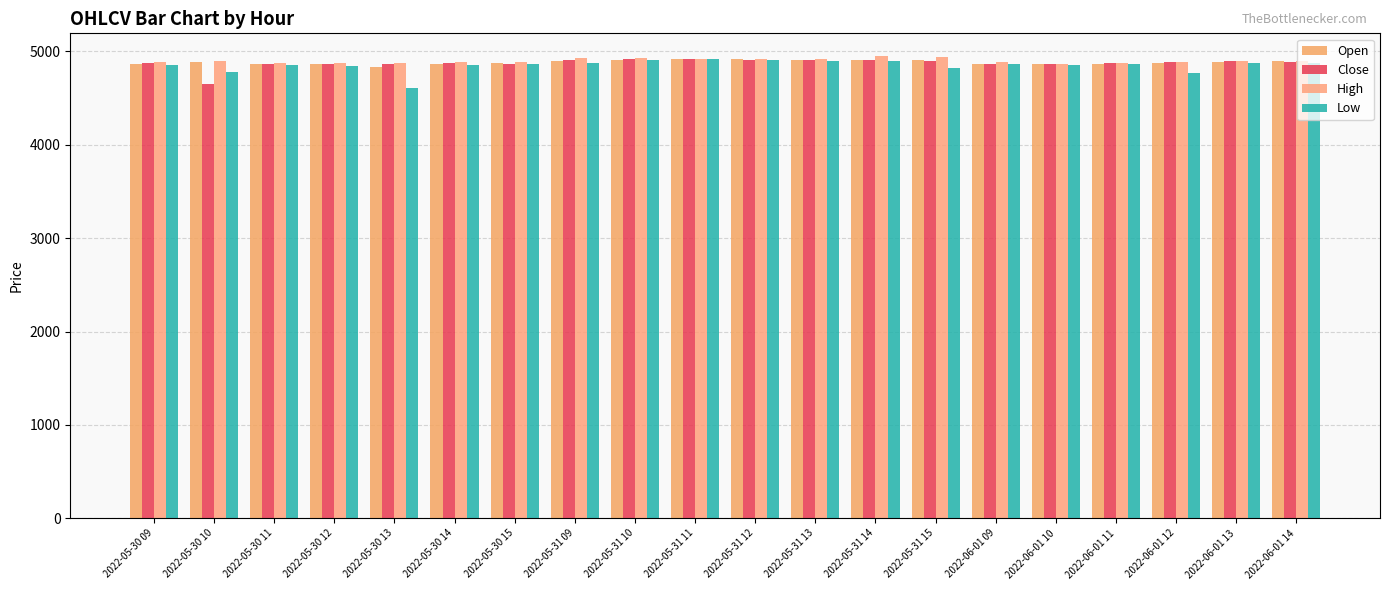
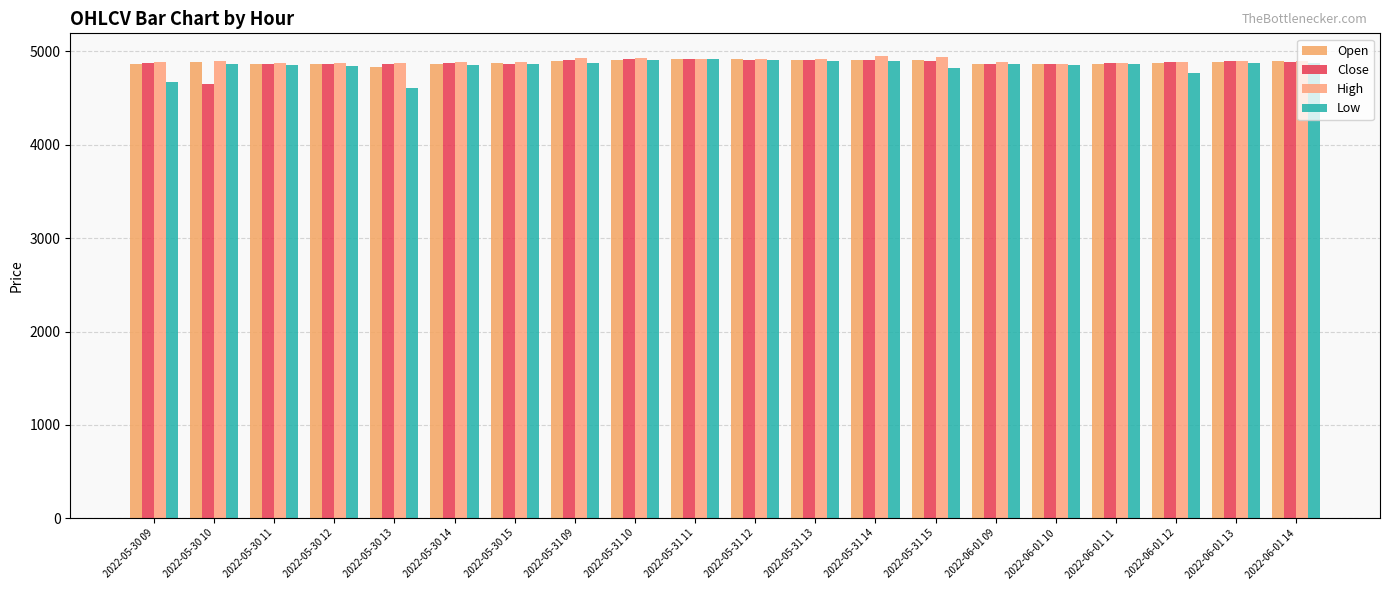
Low, 2022-05-30 09: 4900 -> 4700
Low, 2022-05-30 10: 4800 -> 4900
